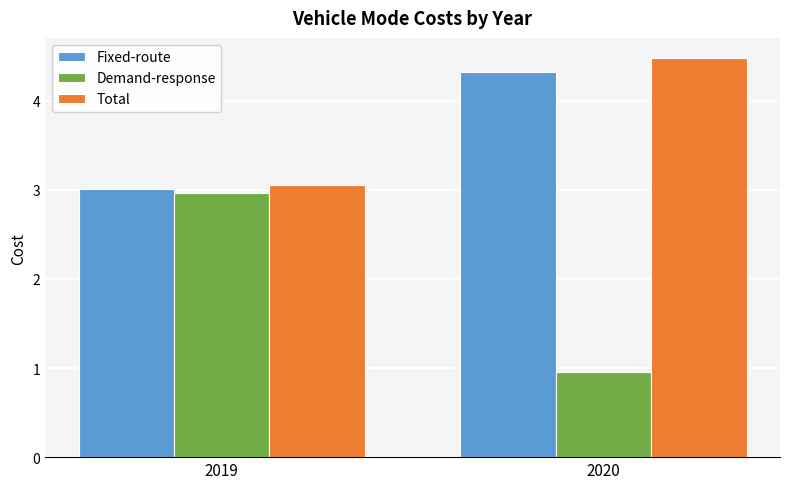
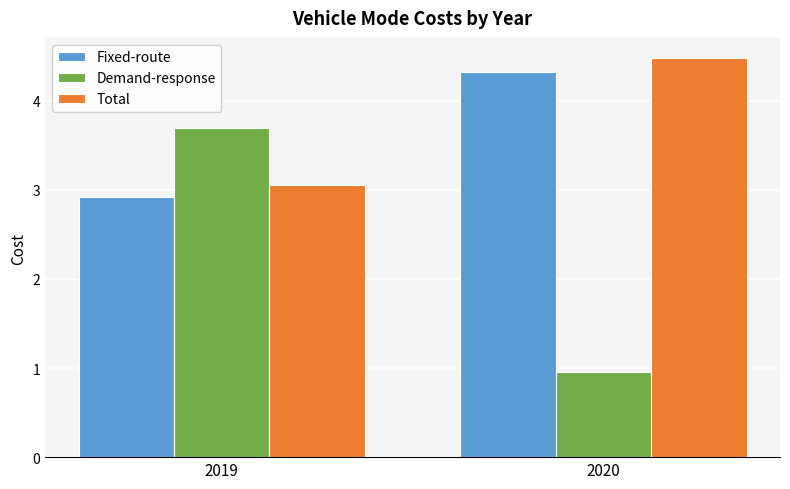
Fixed-route, 2019: 3.0 -> 2.9
Demand-response, 2019: 3.0 -> 3.7
